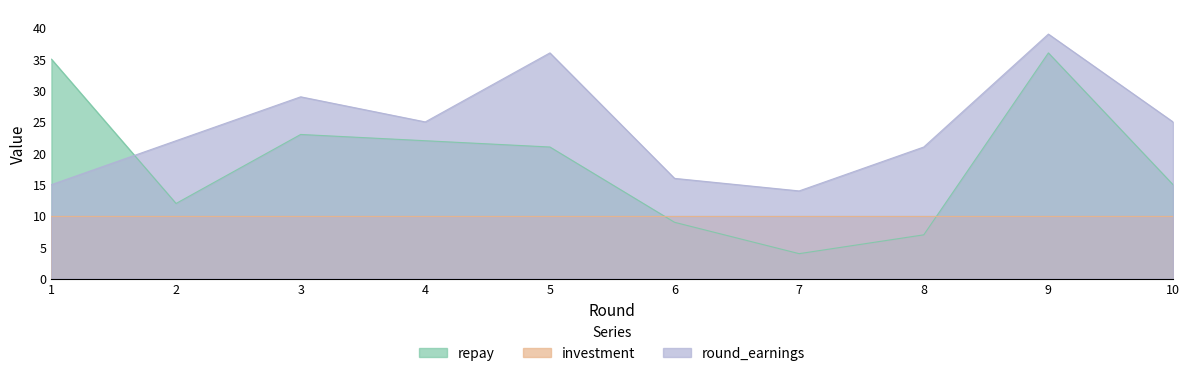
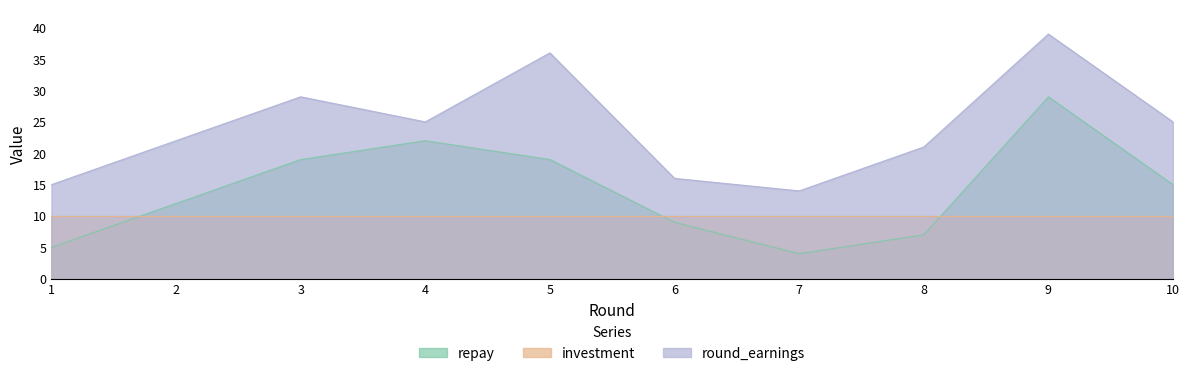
repay, 1: 35 -> 5
repay, 3: 23 -> 19
repay, 5: 21 -> 19
repay, 9: 36 -> 29
